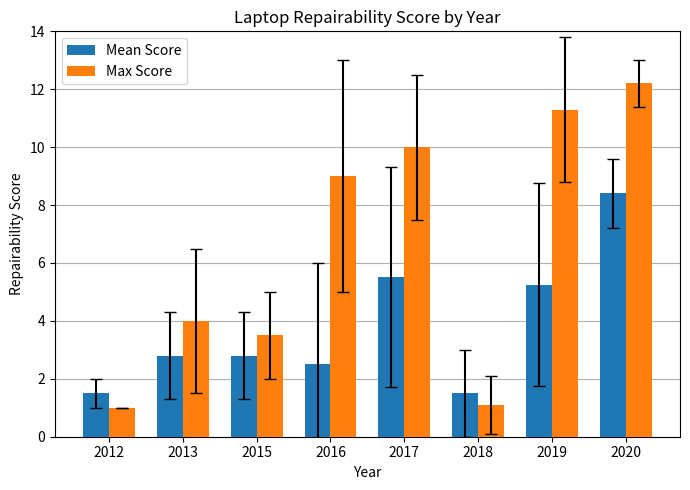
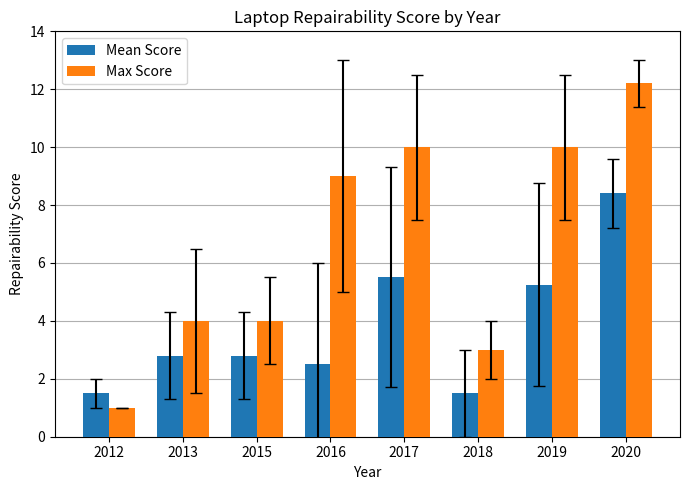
Max Score, 2015: 3.5 -> 4.0
Max Score, 2018: 1.1 -> 3.0
Max Score, 2019: 11.3 -> 10.0
